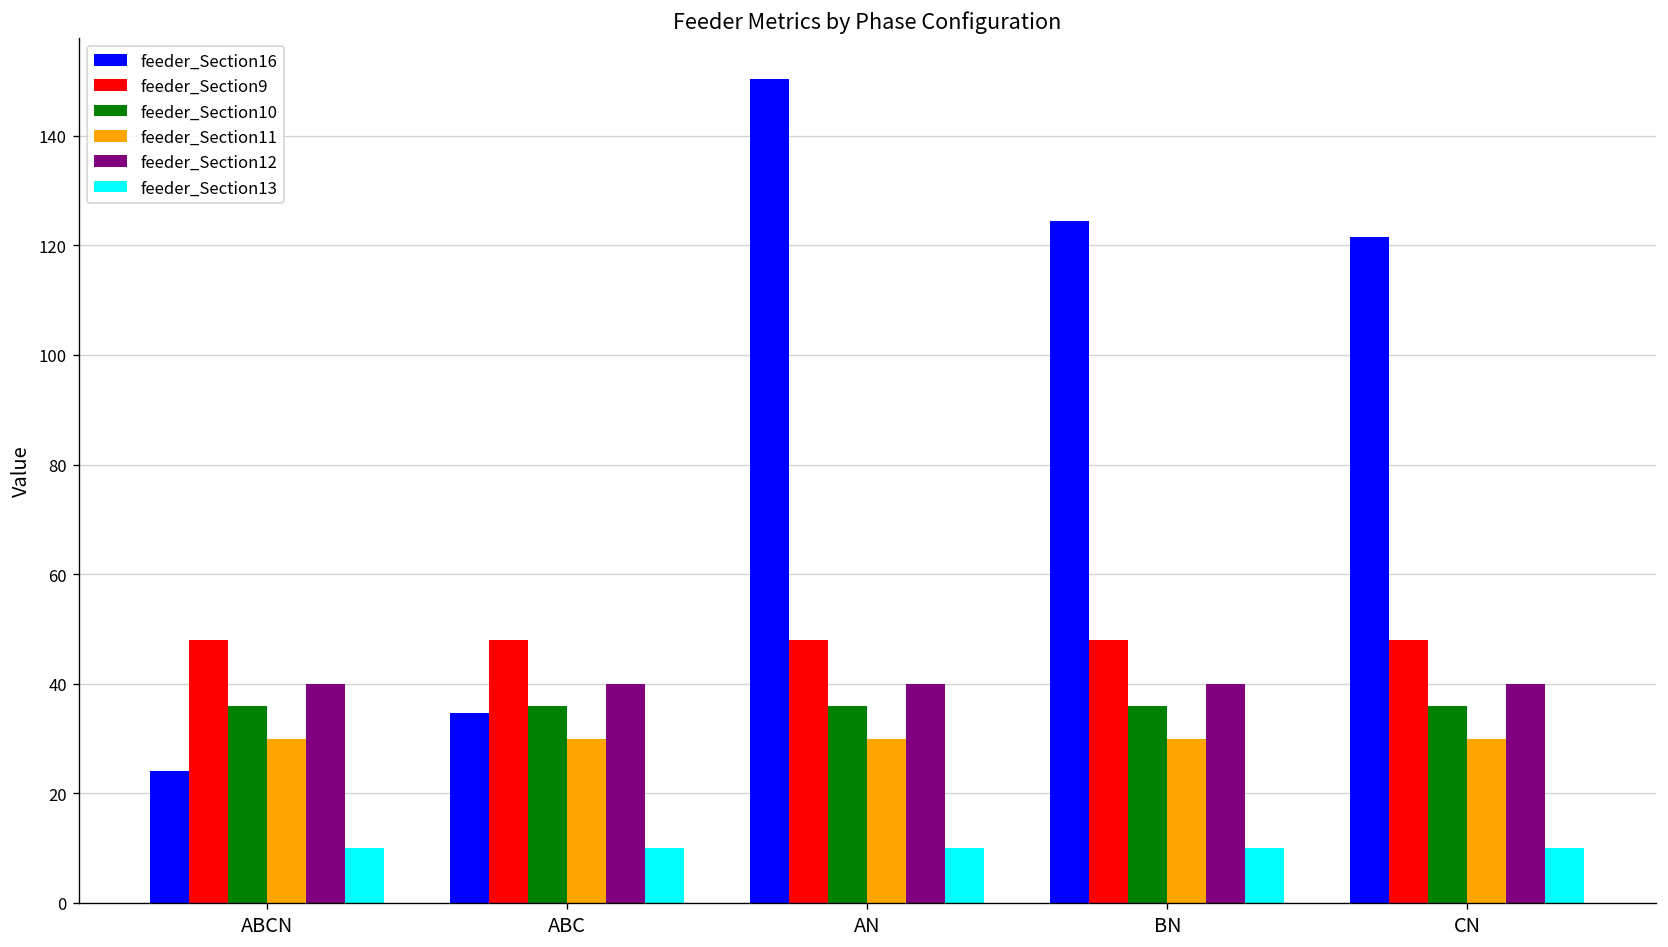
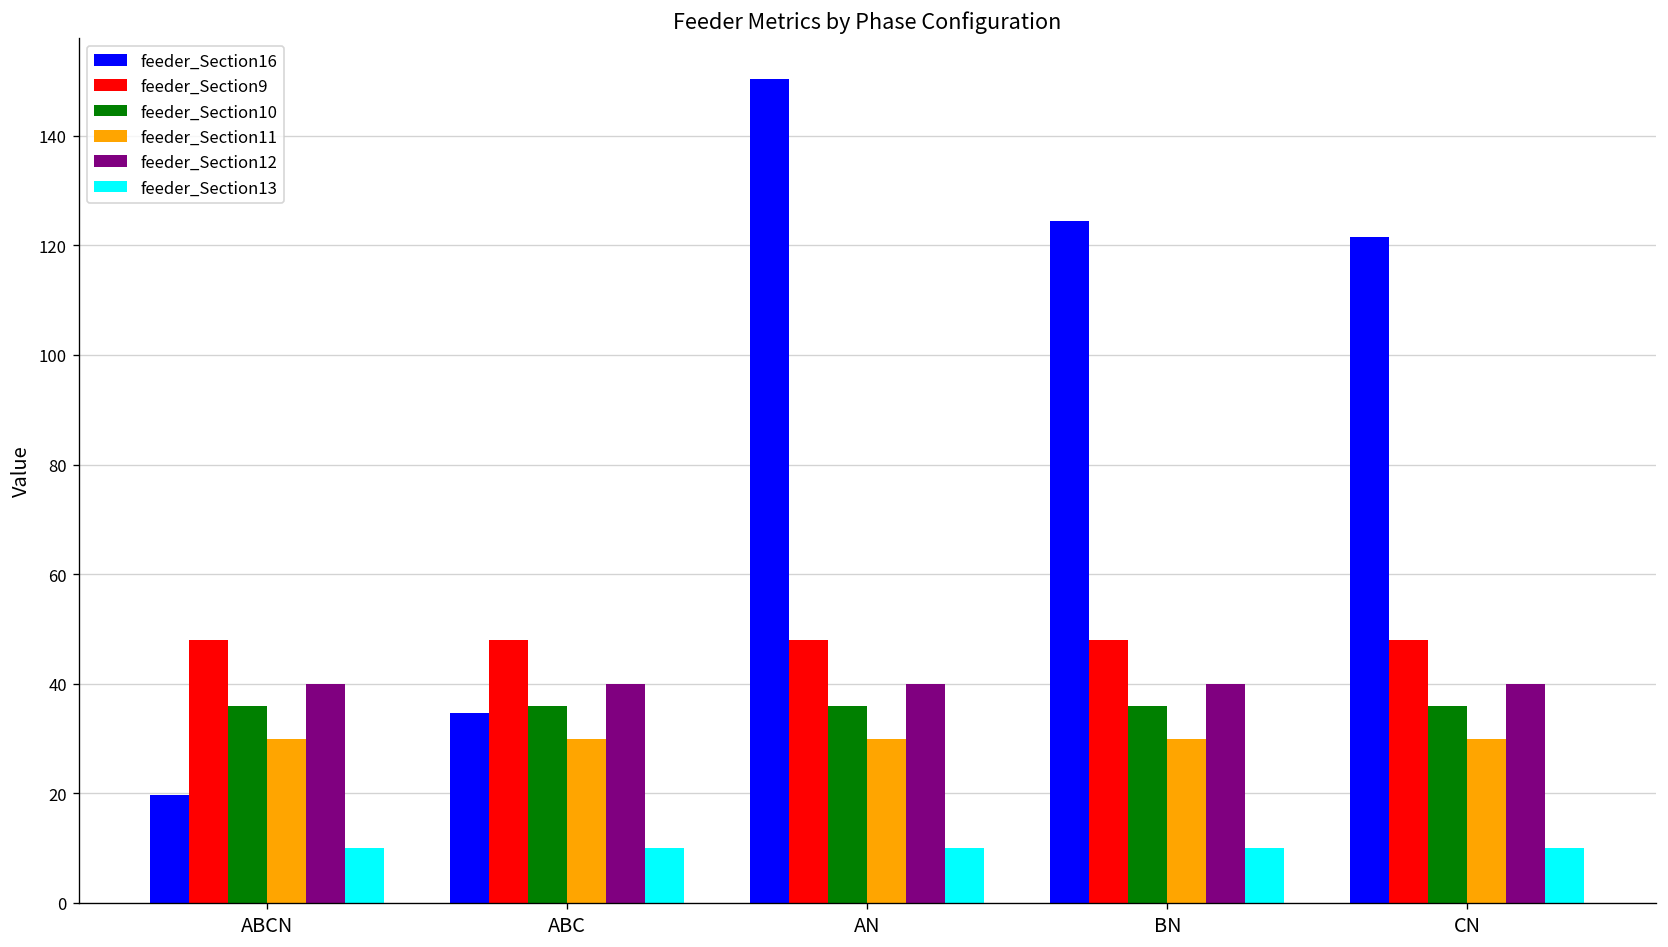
feeder_Section16, ABCN: 24 -> 20
